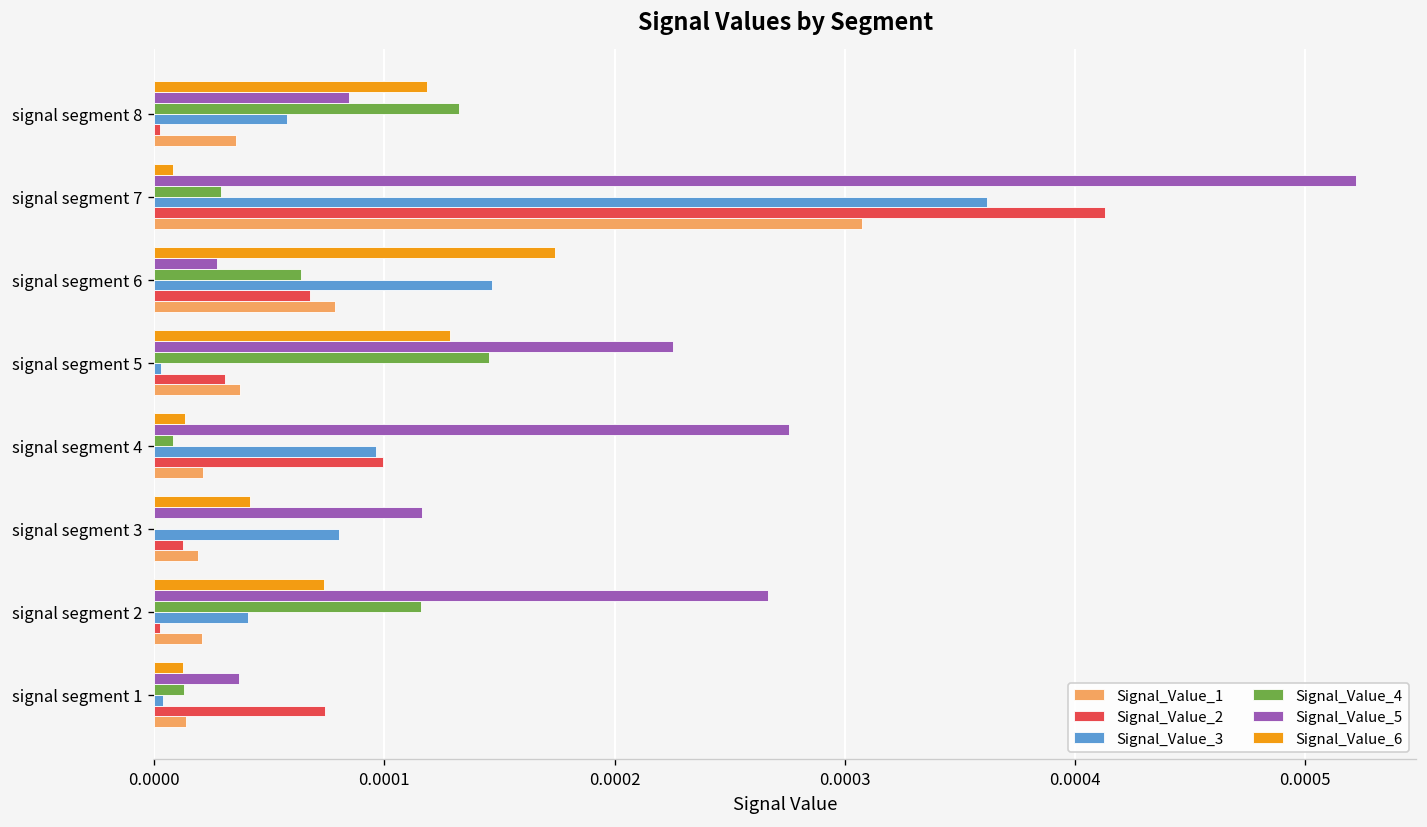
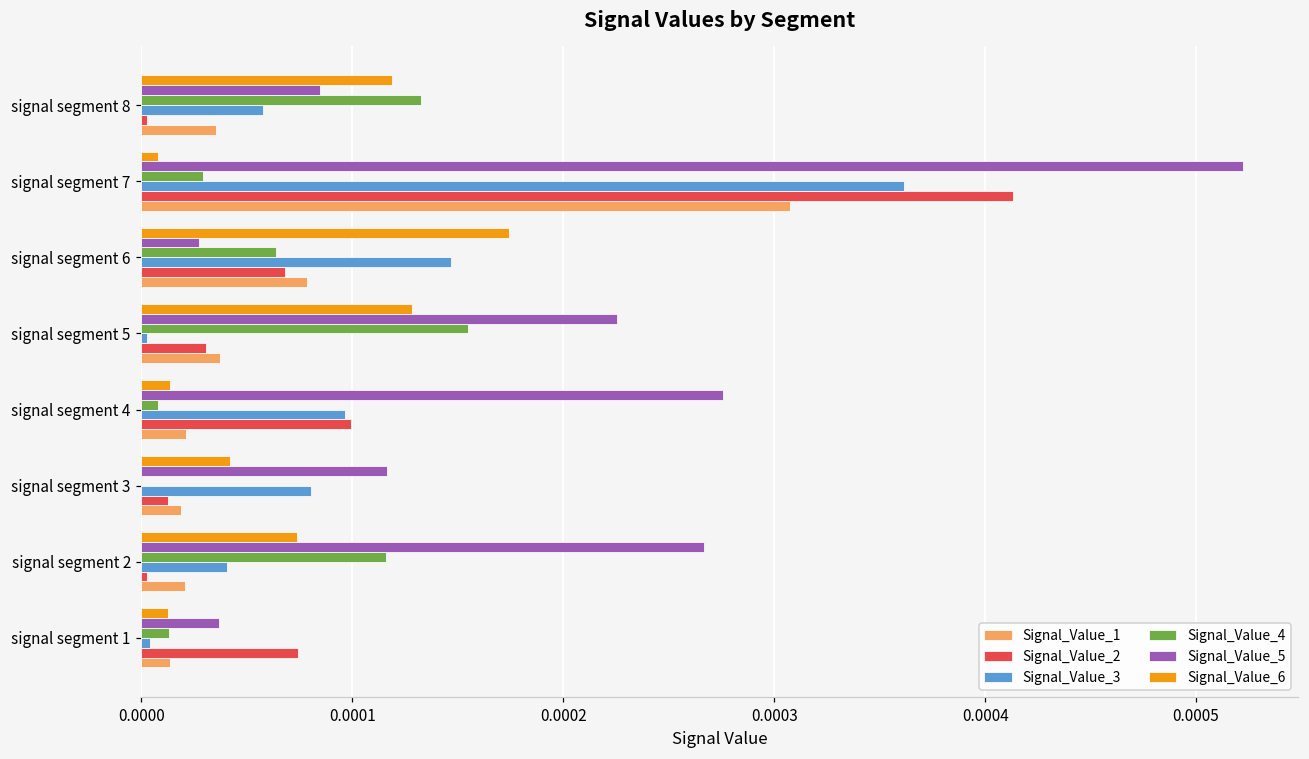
Signal_Value_4, signal segment 5: 0.000145 -> 0.000155
